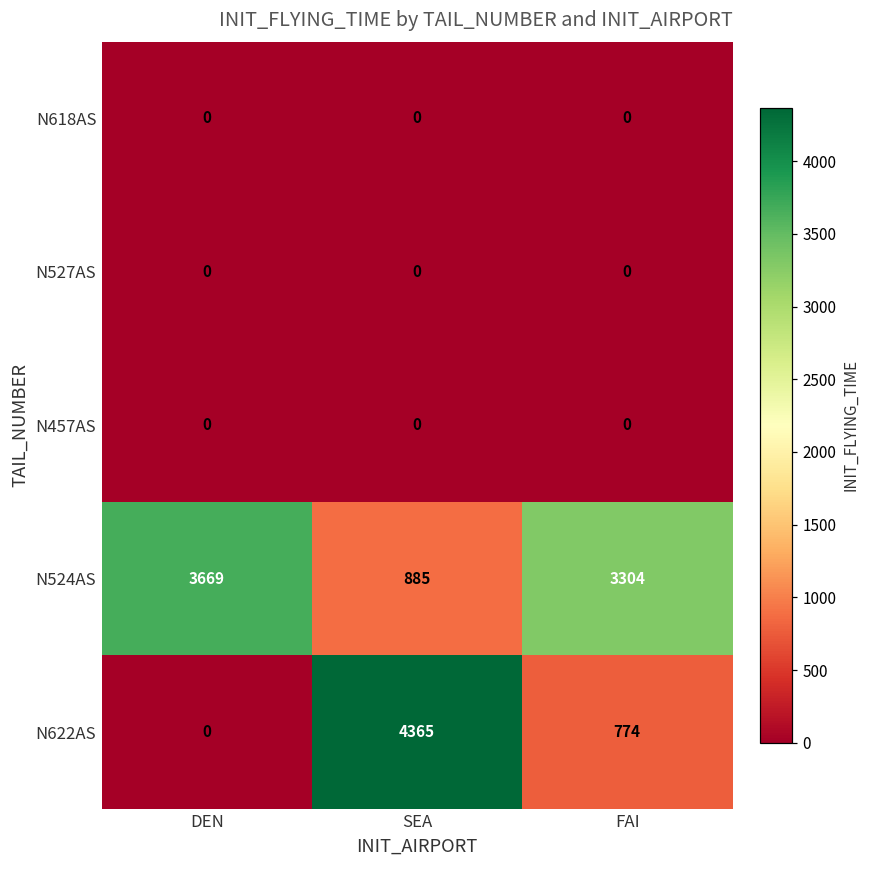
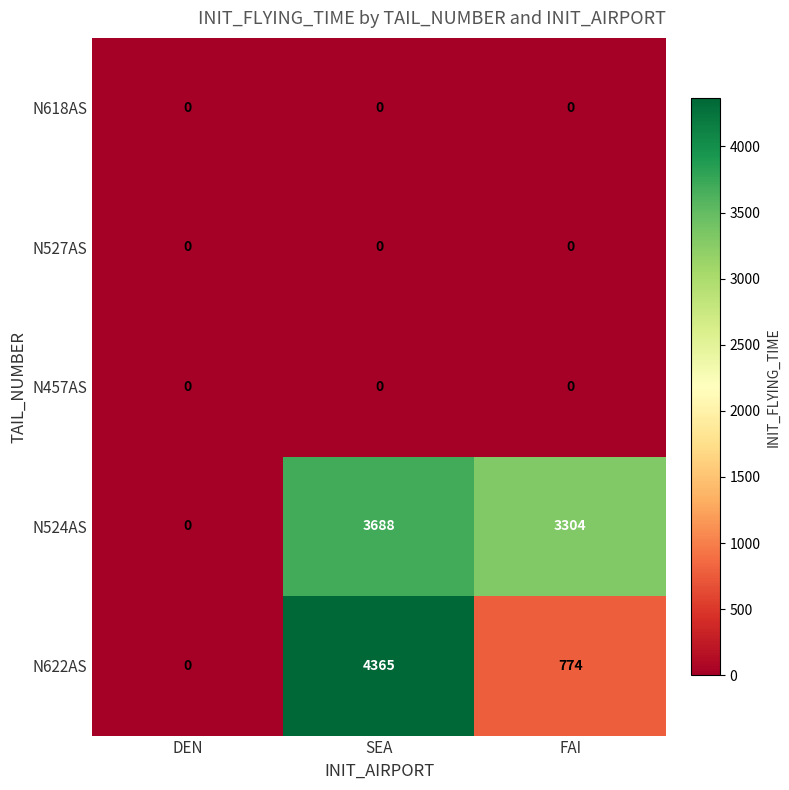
N524AS, DEN: 3669 -> 0
N524AS, SEA: 885 -> 3688
